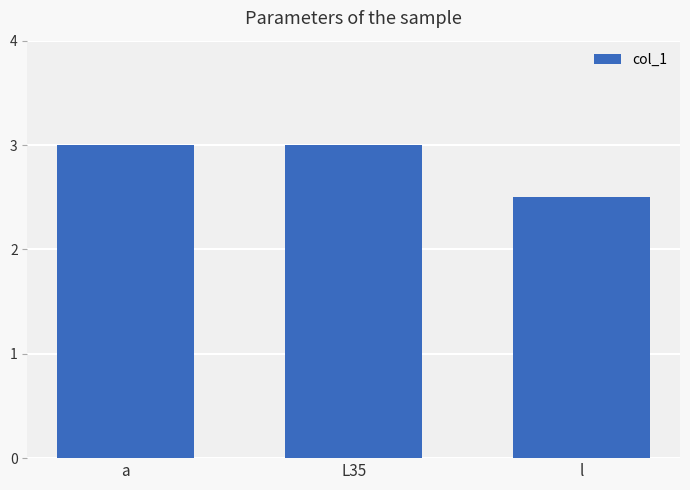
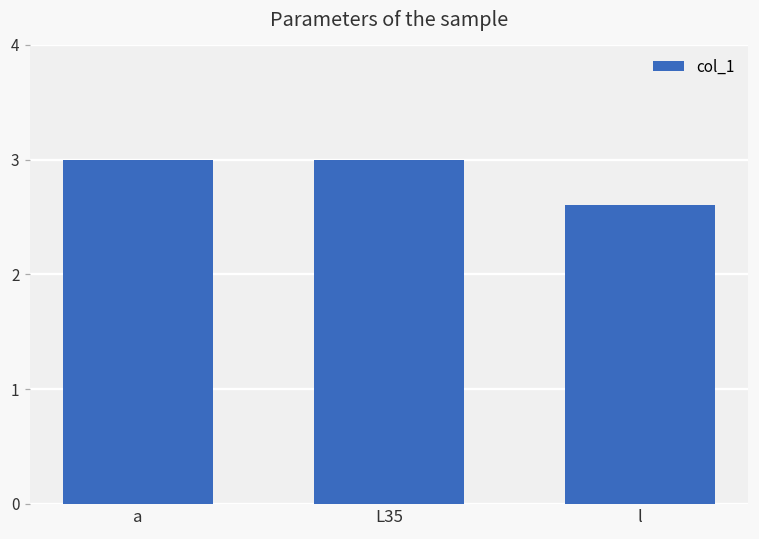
l: 2.5 -> 2.6
